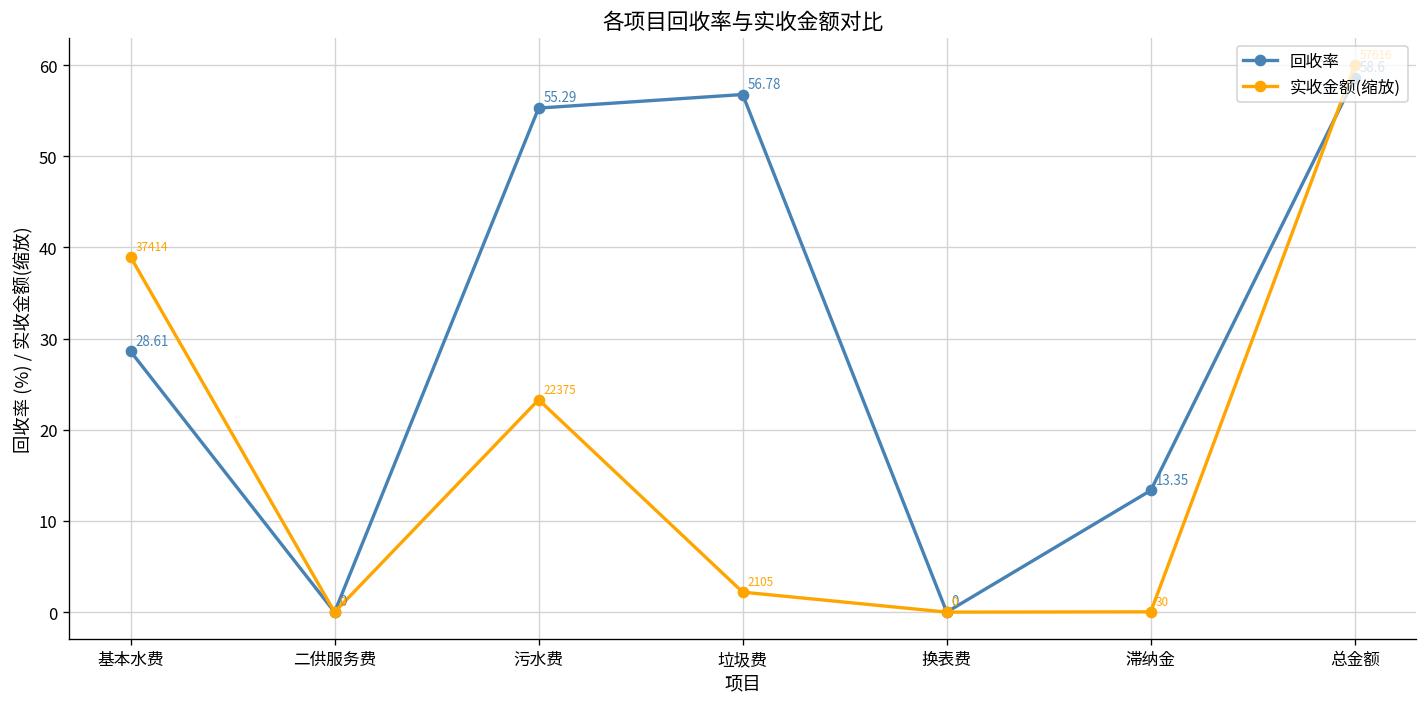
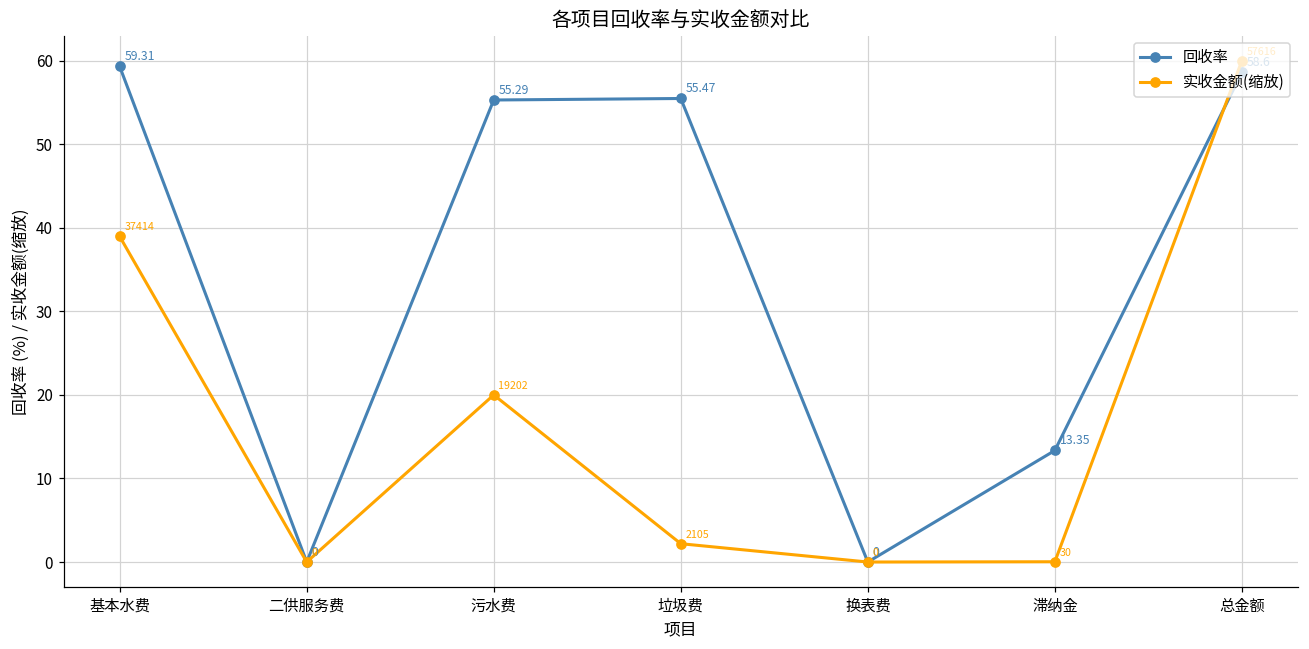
回收率, 基本水费: 28.61 -> 59.31
实收金额(缩放), 污水费: 22375 -> 19202
回收率, 垃圾费: 56.78 -> 55.47
